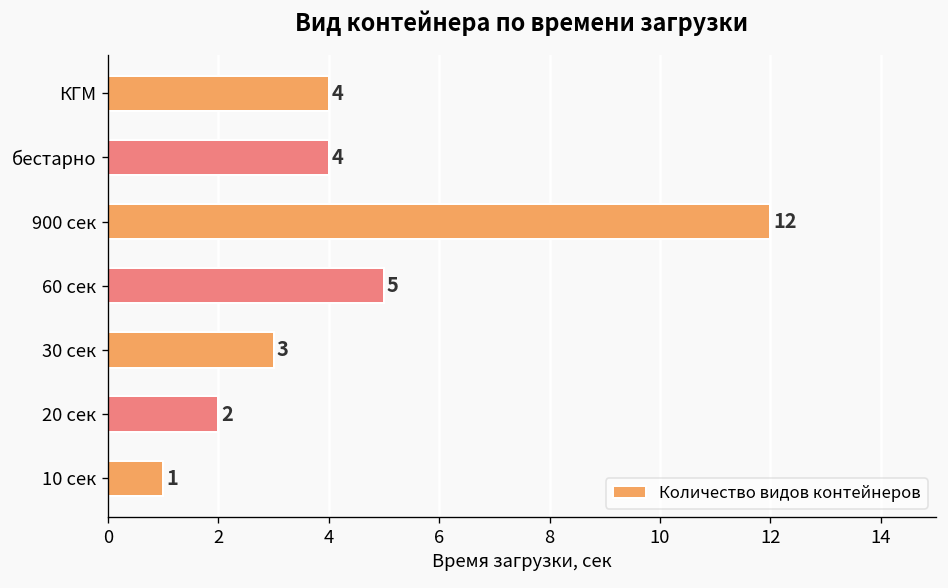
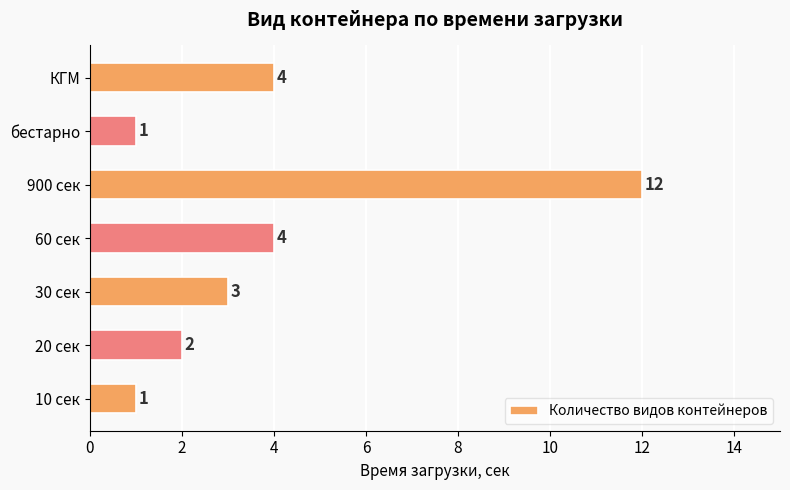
бестарно: 4 -> 1
60 сек: 5 -> 4
